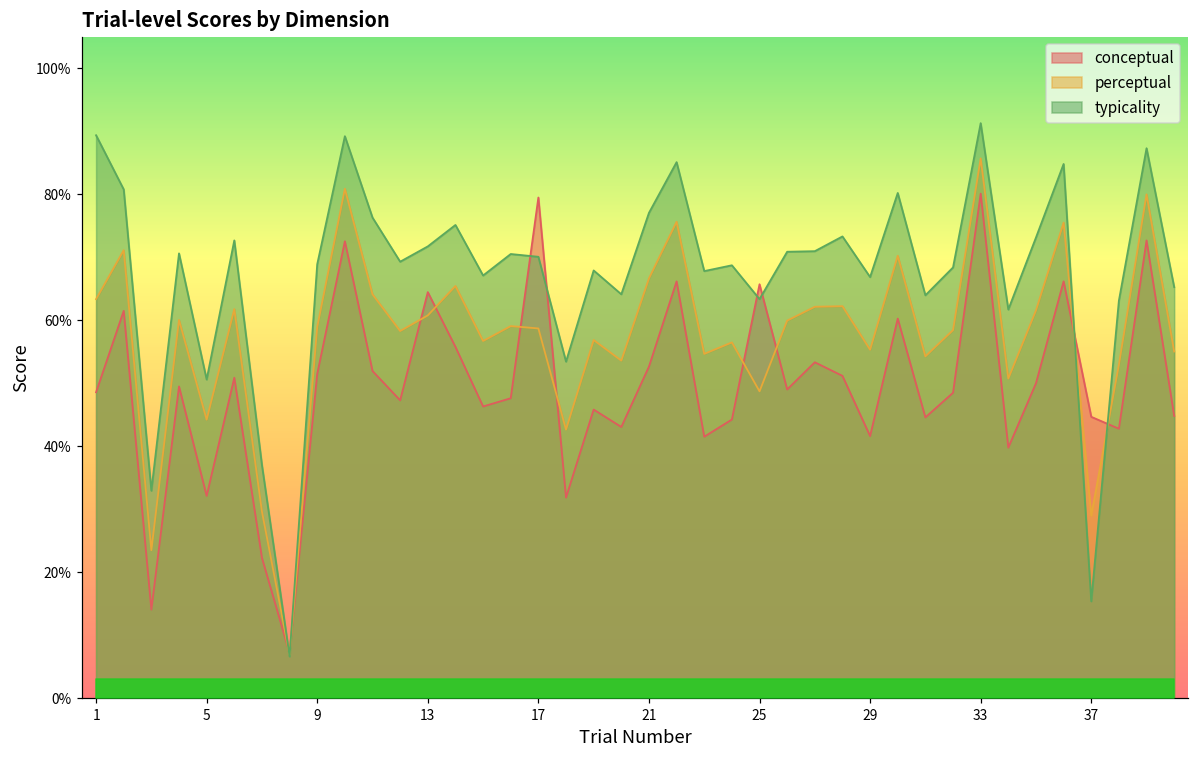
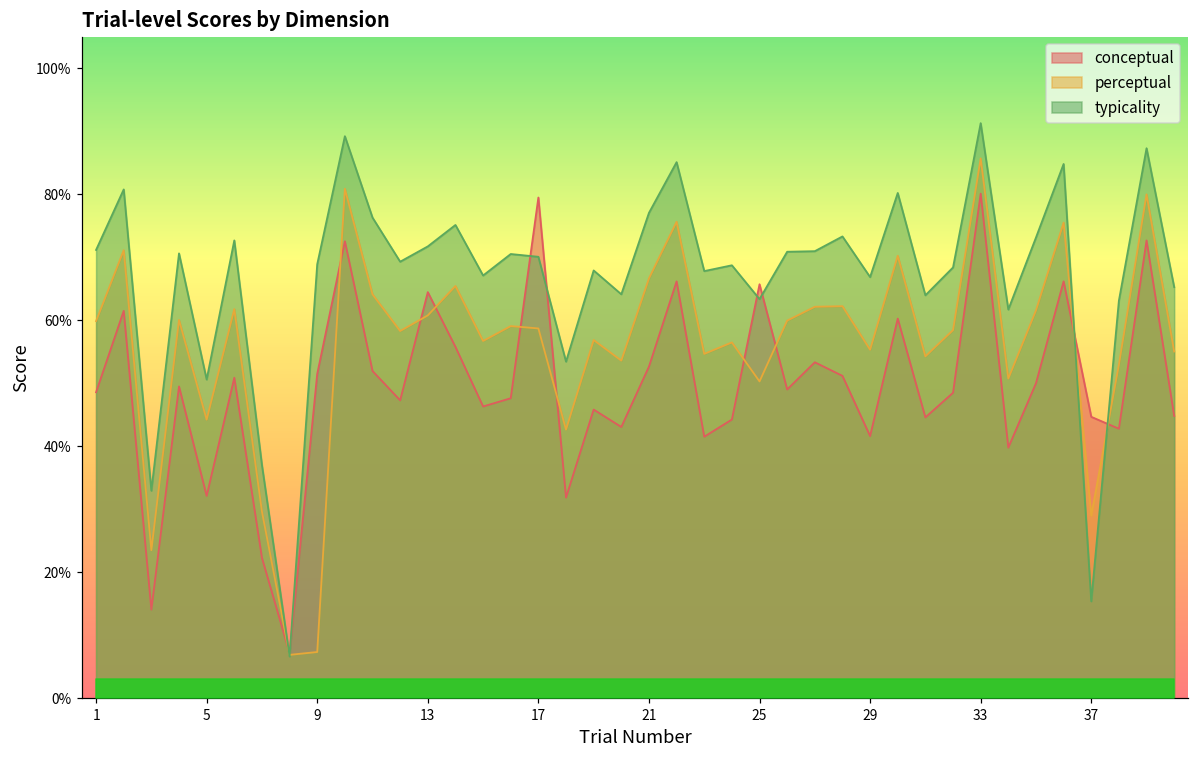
perceptual, 1: 63% -> 60%
typicality, 1: 89% -> 71%
perceptual, 9: 59% -> 7%
perceptual, 25: 49% -> 50%
